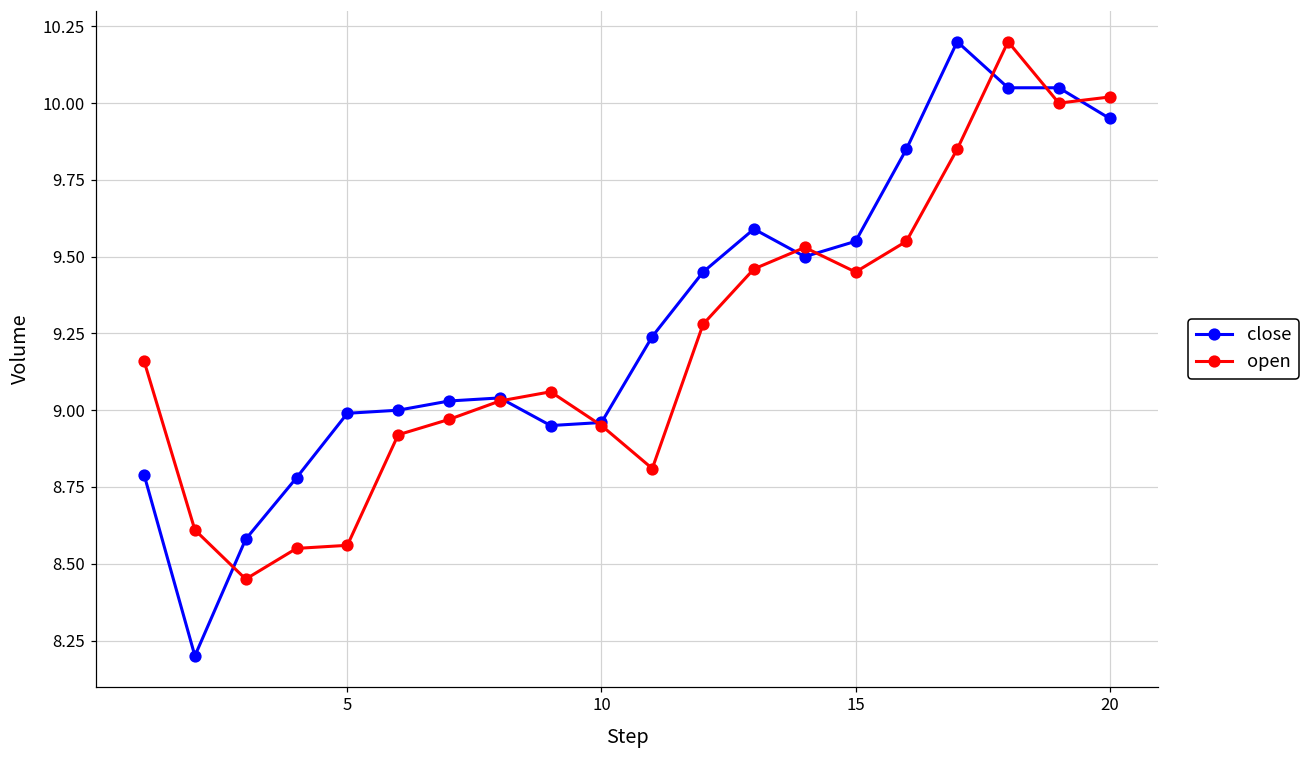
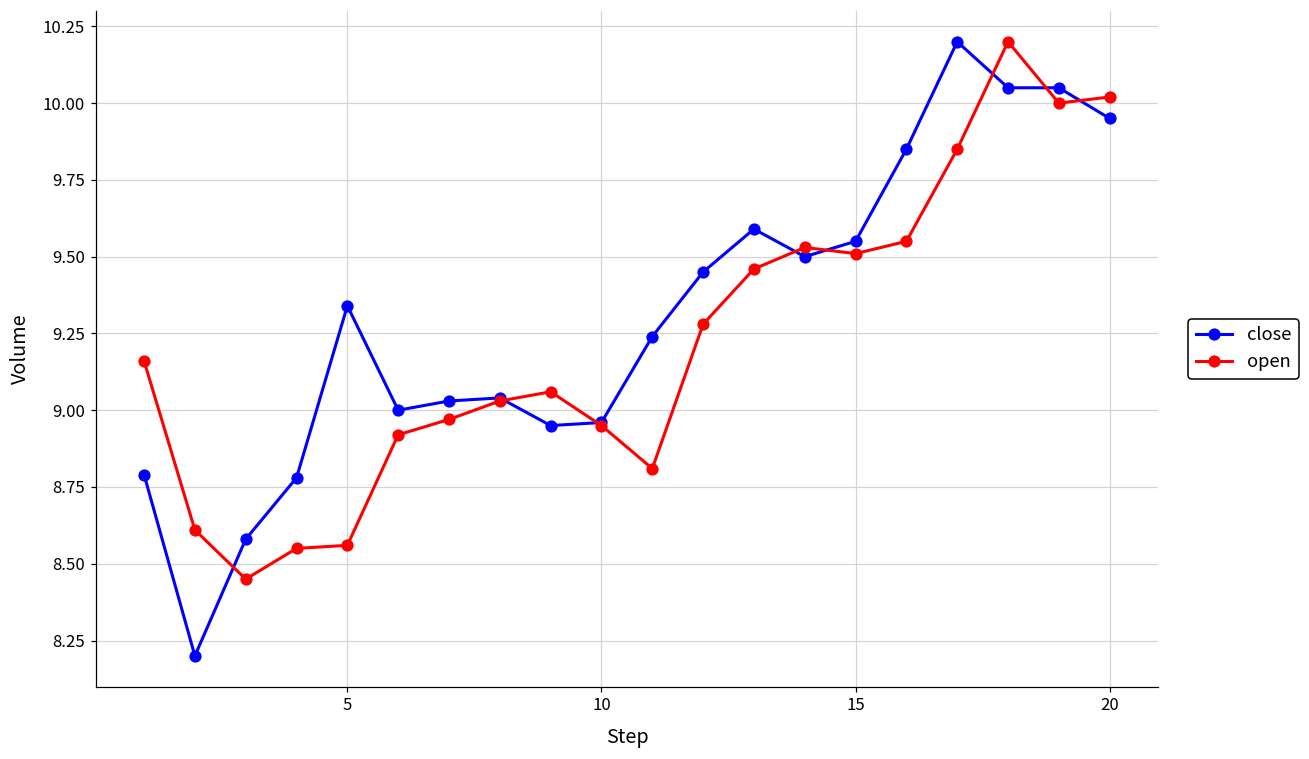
close, 5: 8.99 -> 9.34
open, 15: 9.45 -> 9.51
